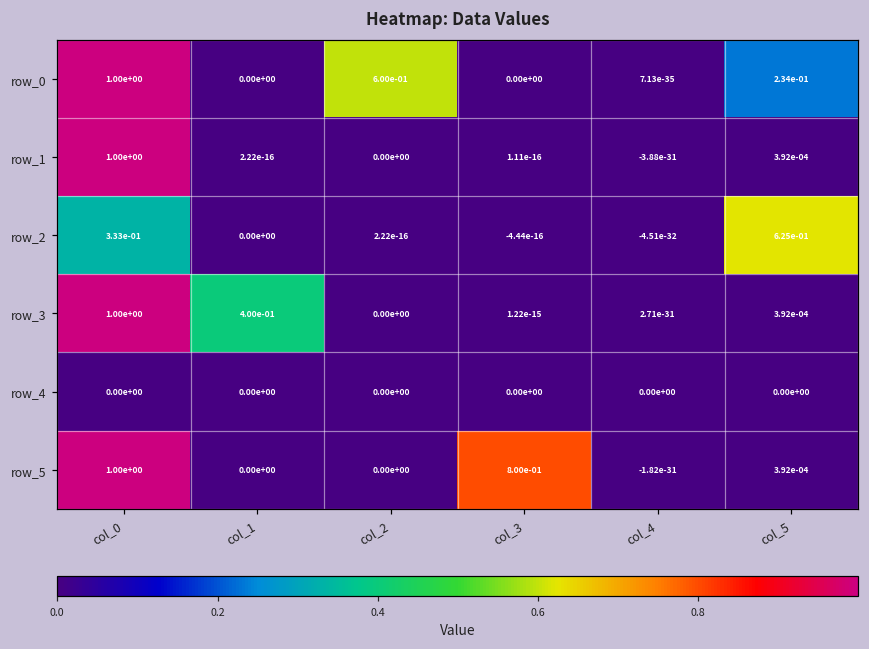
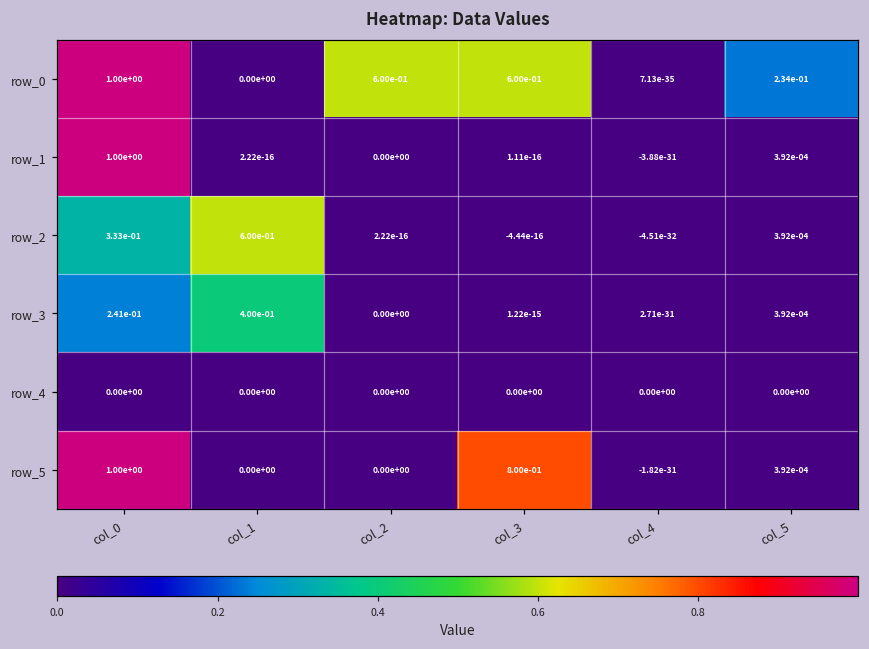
row_0, col_3: 0.00e+00 -> 6.00e-01
row_2, col_1: 0.00e+00 -> 6.00e-01
row_2, col_5: 6.25e-01 -> 3.92e-04
row_3, col_0: 1.00e+00 -> 2.41e-01
